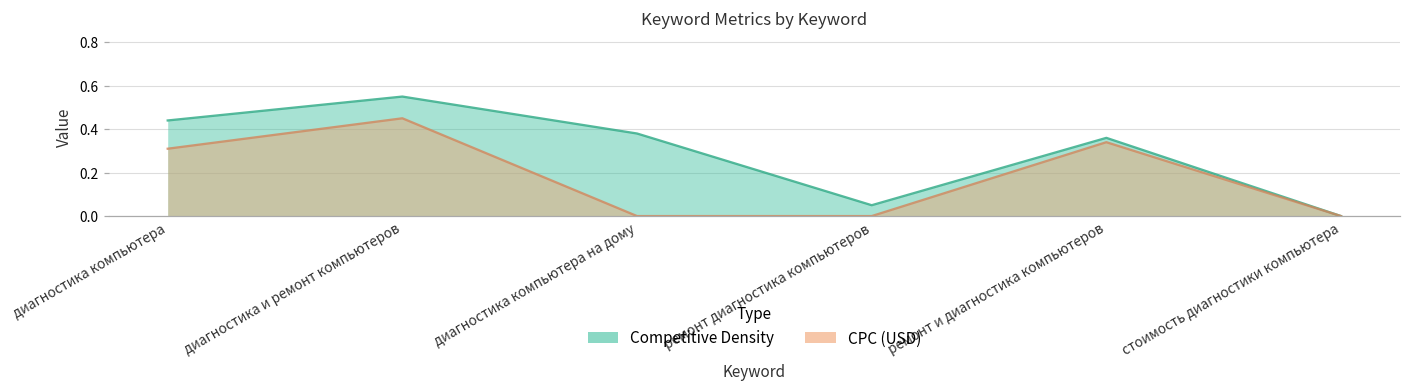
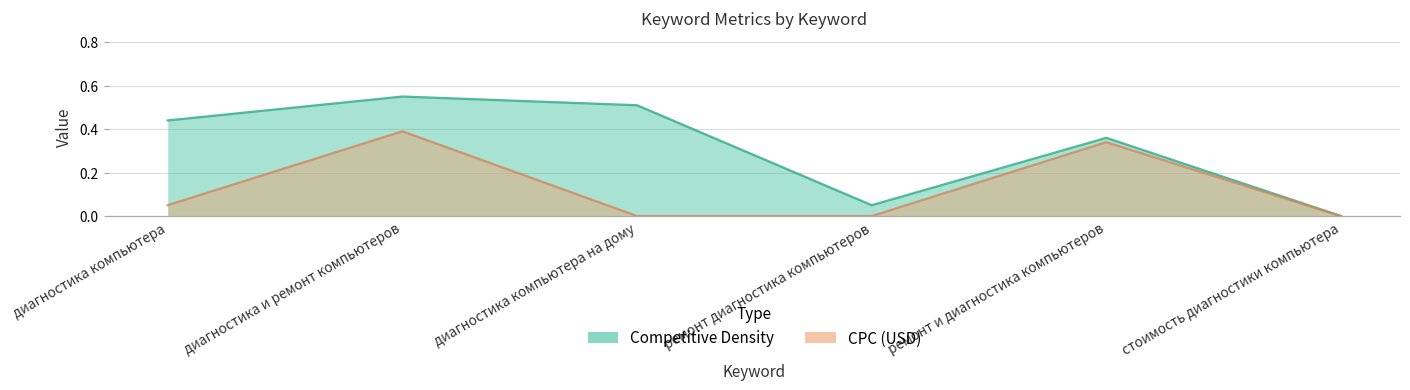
CPC (USD), диагностика компьютера: 0.31 -> 0.05
CPC (USD), диагностика и ремонт компьютеров: 0.45 -> 0.39
Competitive Density, диагностика компьютера на дому: 0.38 -> 0.51
